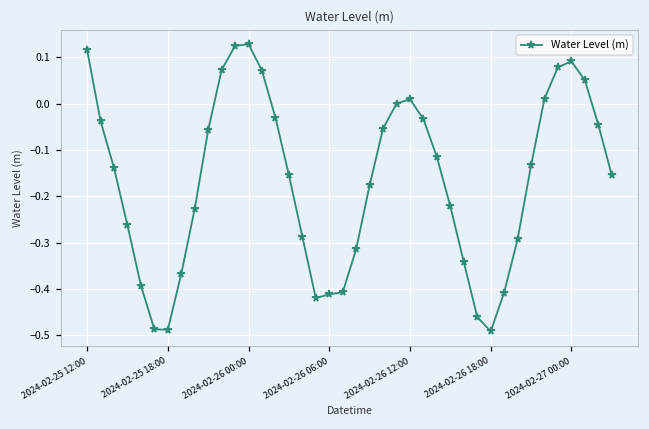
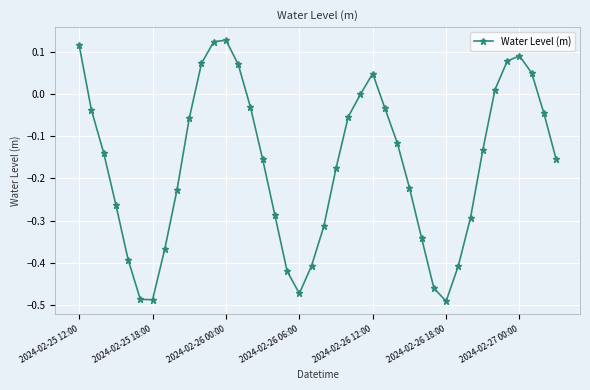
2024-02-26 06:00: -0.41 -> -0.47
2024-02-26 12:00: 0.01 -> 0.05
